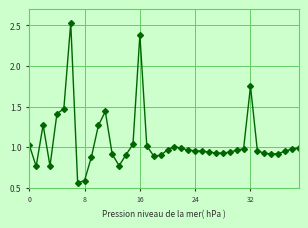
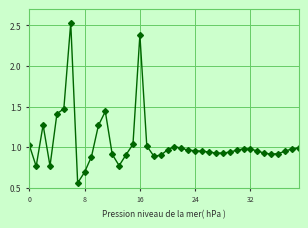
8: 0.6 -> 0.7
32: 1.7 -> 1.0
